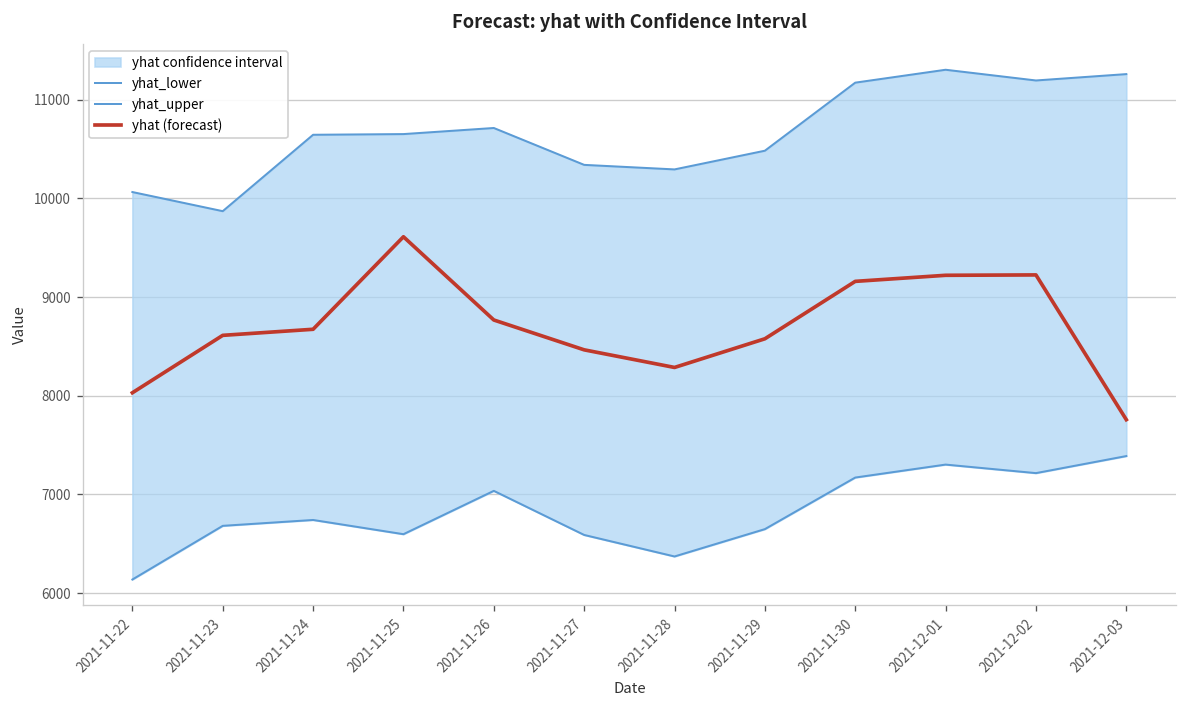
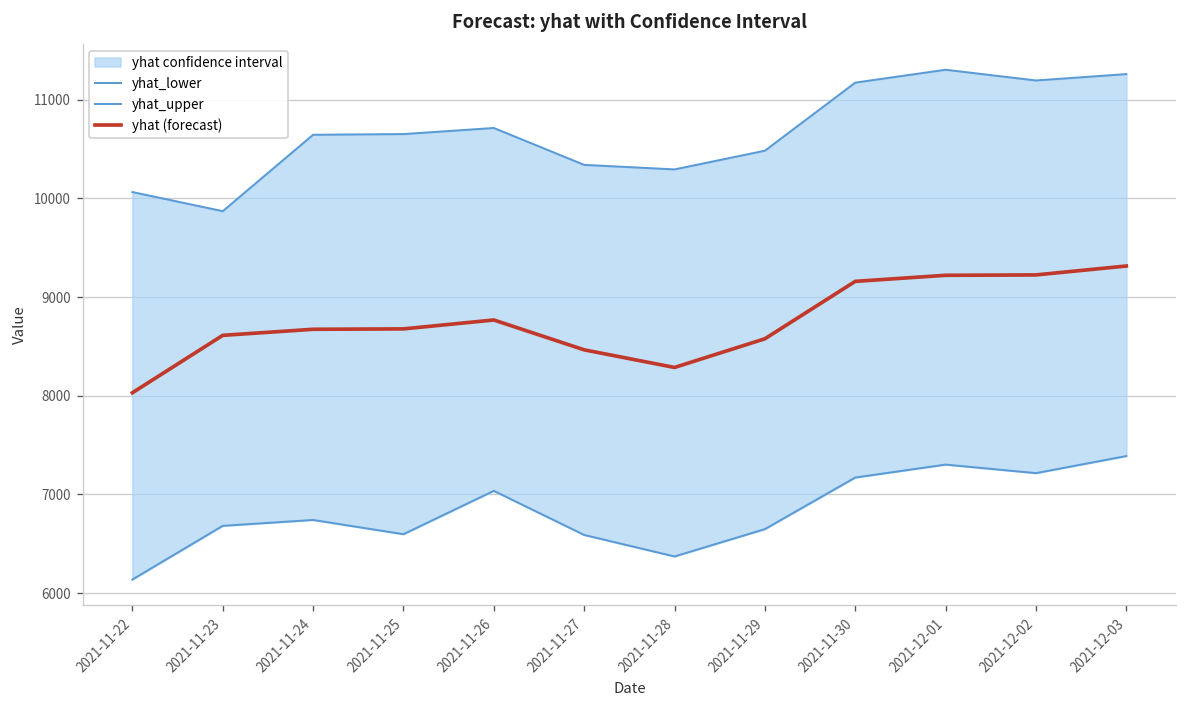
yhat (forecast), 2021-11-25: 9600 -> 8700
yhat (forecast), 2021-12-03: 7800 -> 9300
